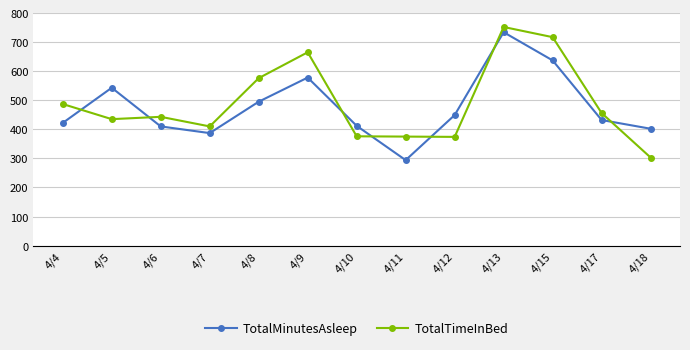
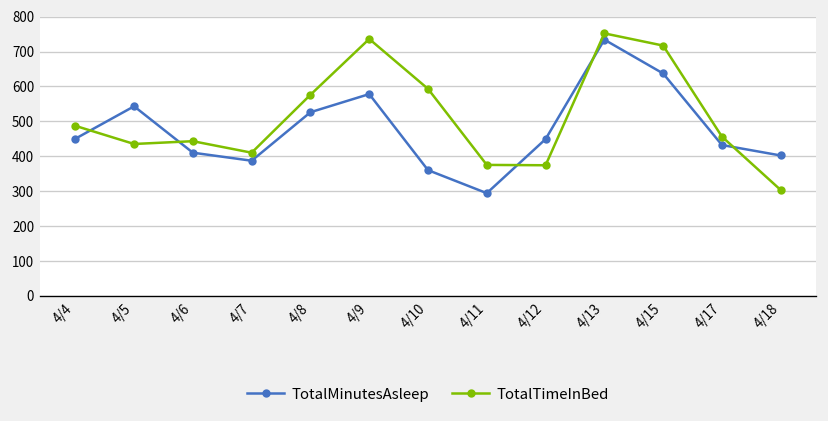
TotalMinutesAsleep, 4/4: 420 -> 450
TotalMinutesAsleep, 4/8: 500 -> 530
TotalTimeInBed, 4/9: 670 -> 740
TotalMinutesAsleep, 4/10: 410 -> 360
TotalTimeInBed, 4/10: 380 -> 590
